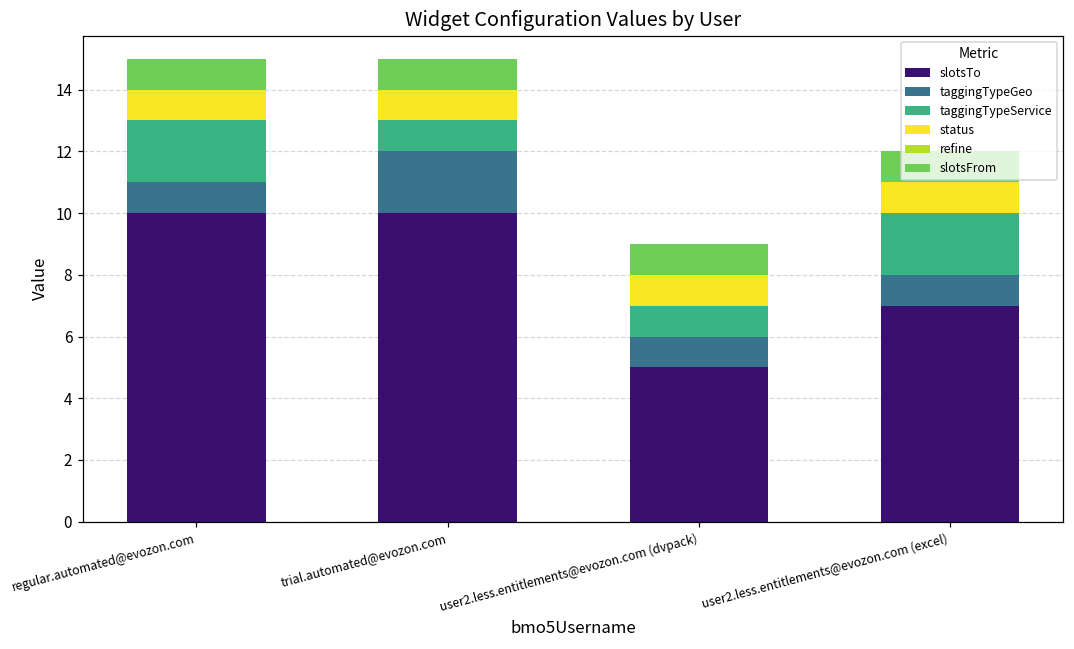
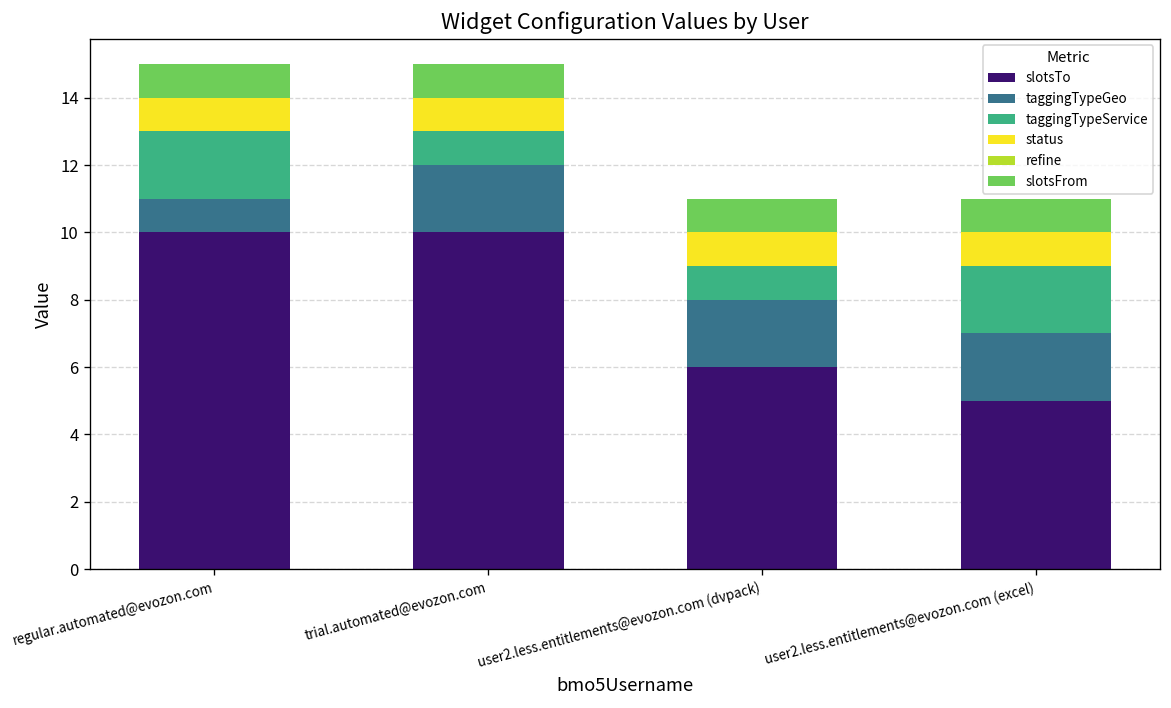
slotsTo, user2.less.entitlements@evozon.com (dvpack): 5 -> 6
taggingTypeGeo, user2.less.entitlements@evozon.com (dvpack): 1 -> 2
slotsTo, user2.less.entitlements@evozon.com (excel): 7 -> 5
taggingTypeGeo, user2.less.entitlements@evozon.com (excel): 1 -> 2
